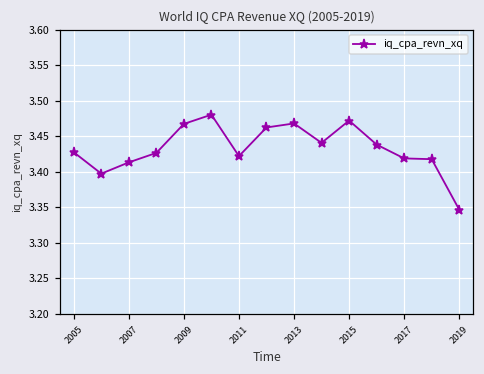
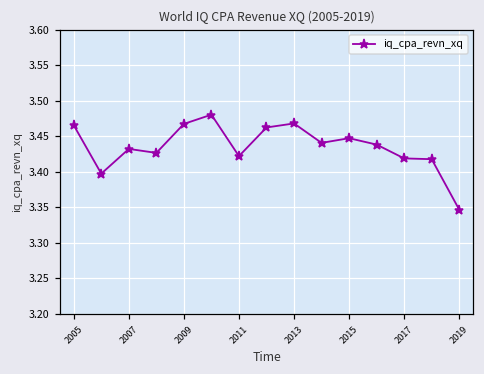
2005: 3.43 -> 3.47
2007: 3.41 -> 3.43
2015: 3.47 -> 3.45
